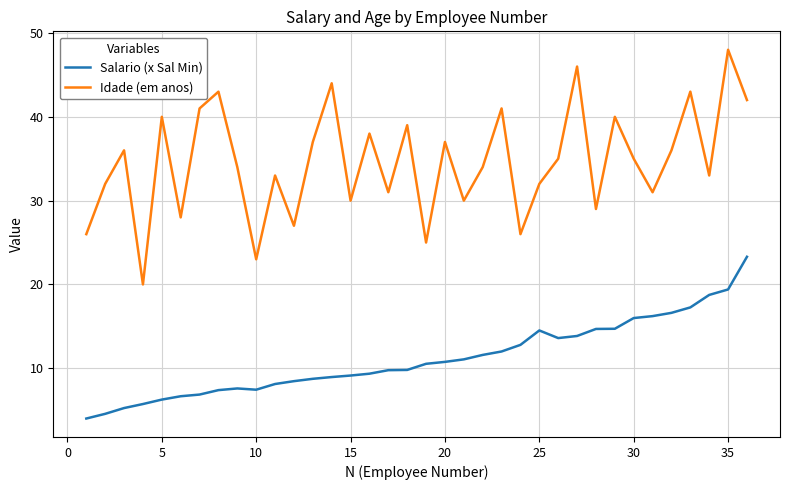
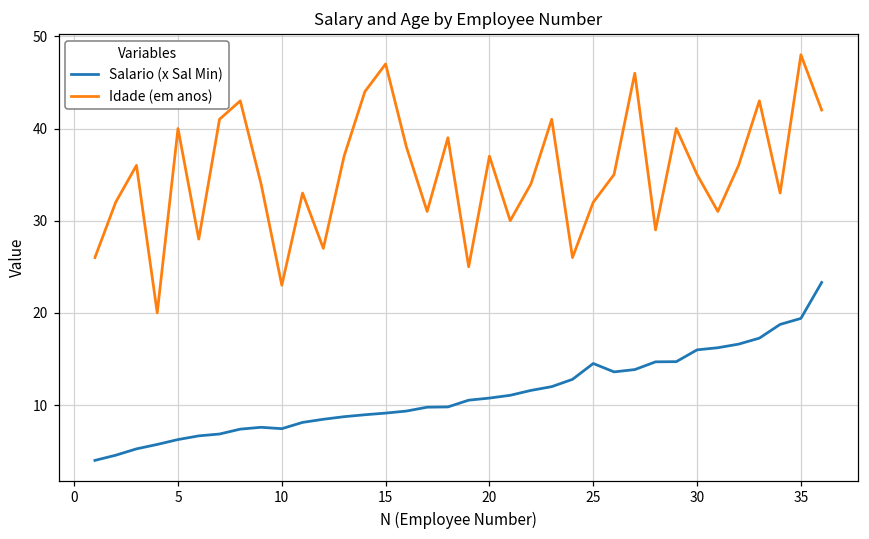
Idade (em anos), 15: 30 -> 47
